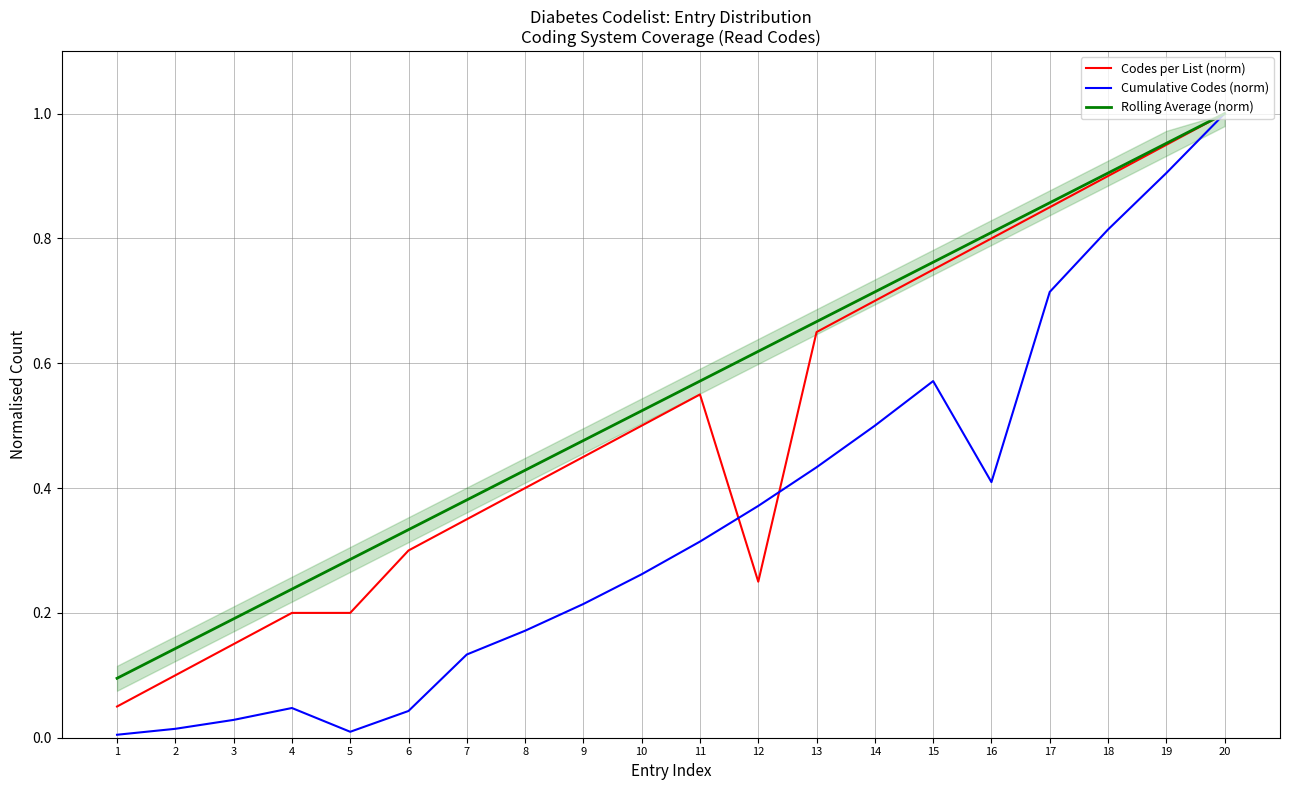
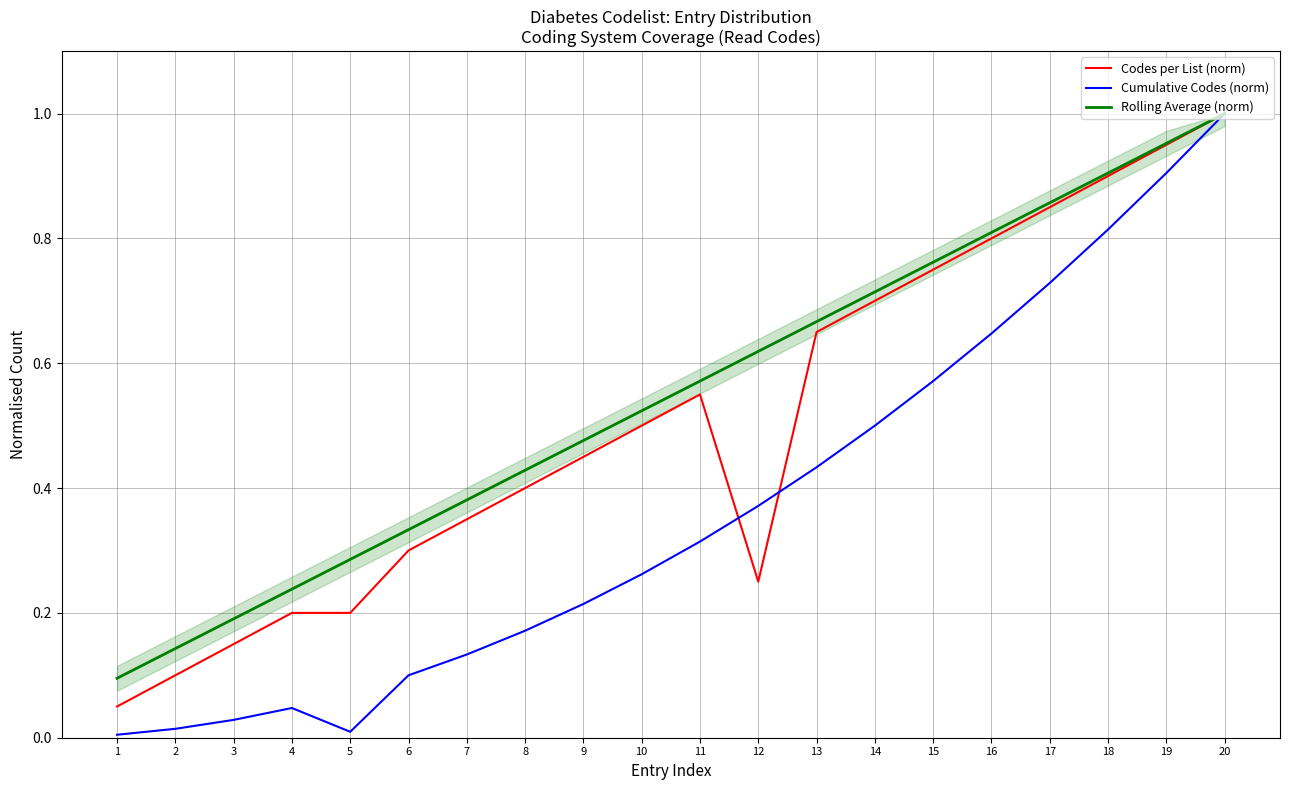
Cumulative Codes (norm), 6: 0.04 -> 0.10
Cumulative Codes (norm), 16: 0.41 -> 0.65
Cumulative Codes (norm), 17: 0.71 -> 0.73
